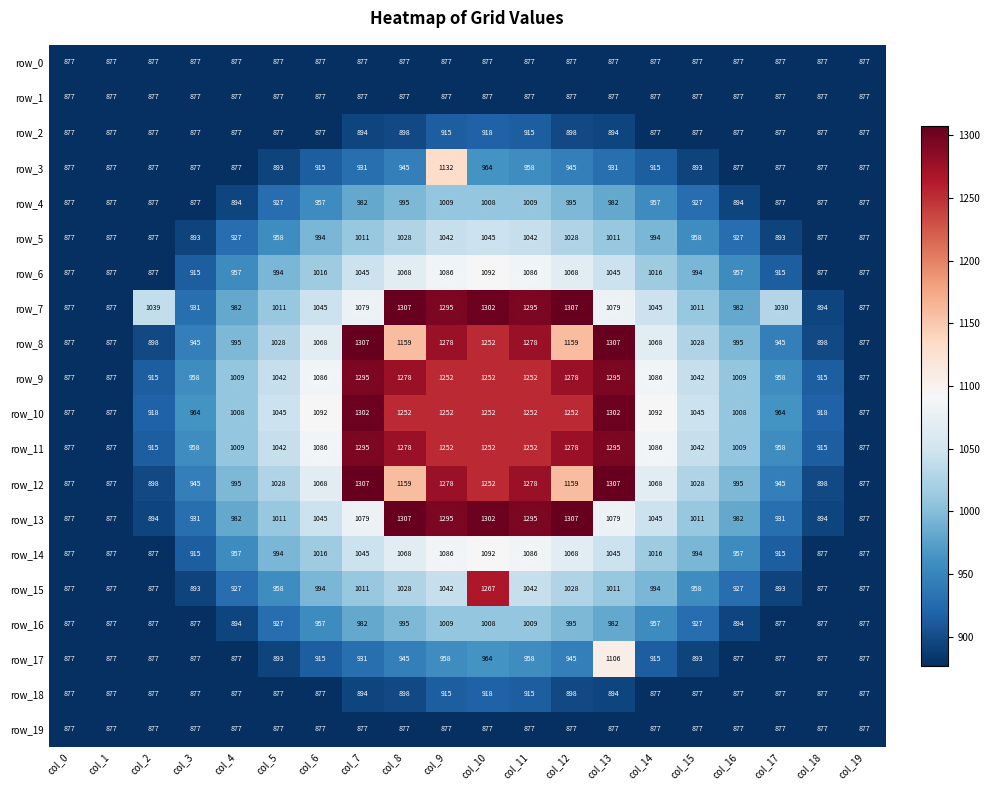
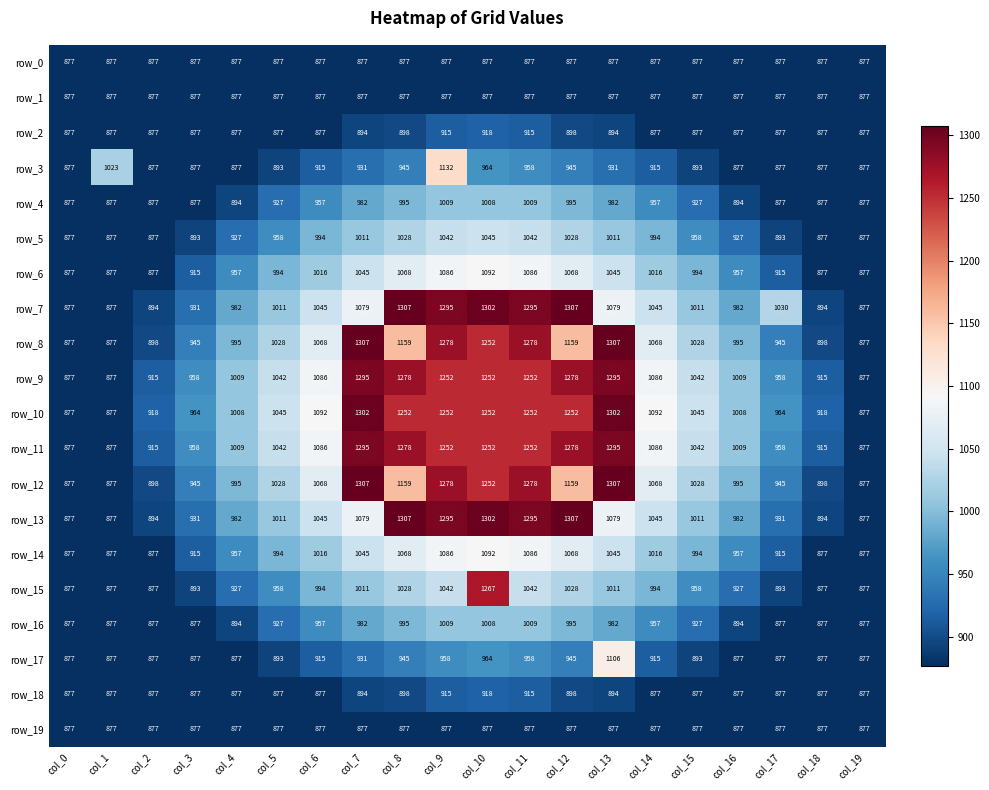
row_3, col_1: 877 -> 1023
row_7, col_2: 1039 -> 894
